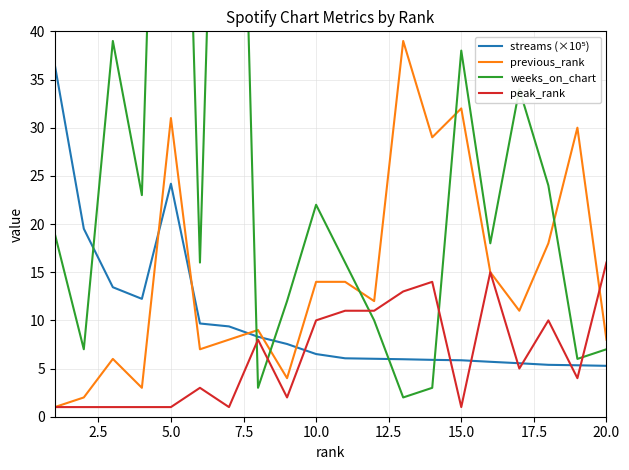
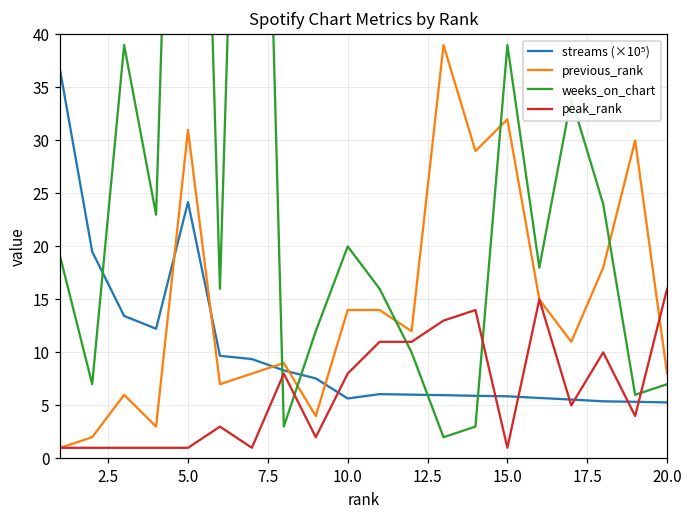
streams (×10⁵), 10.0: 7 -> 6
weeks_on_chart, 10.0: 22 -> 20
peak_rank, 10.0: 10 -> 8
weeks_on_chart, 15.0: 38 -> 39
